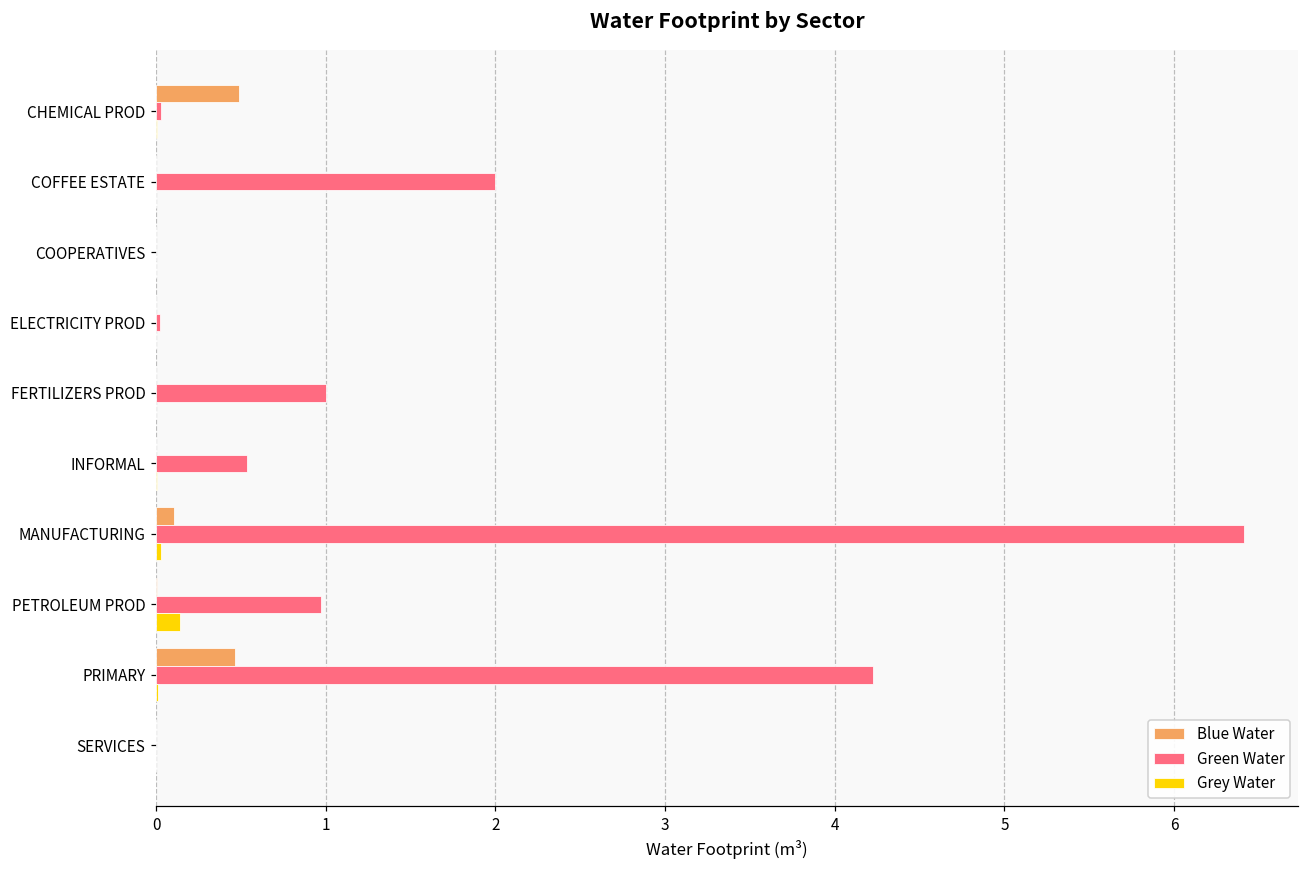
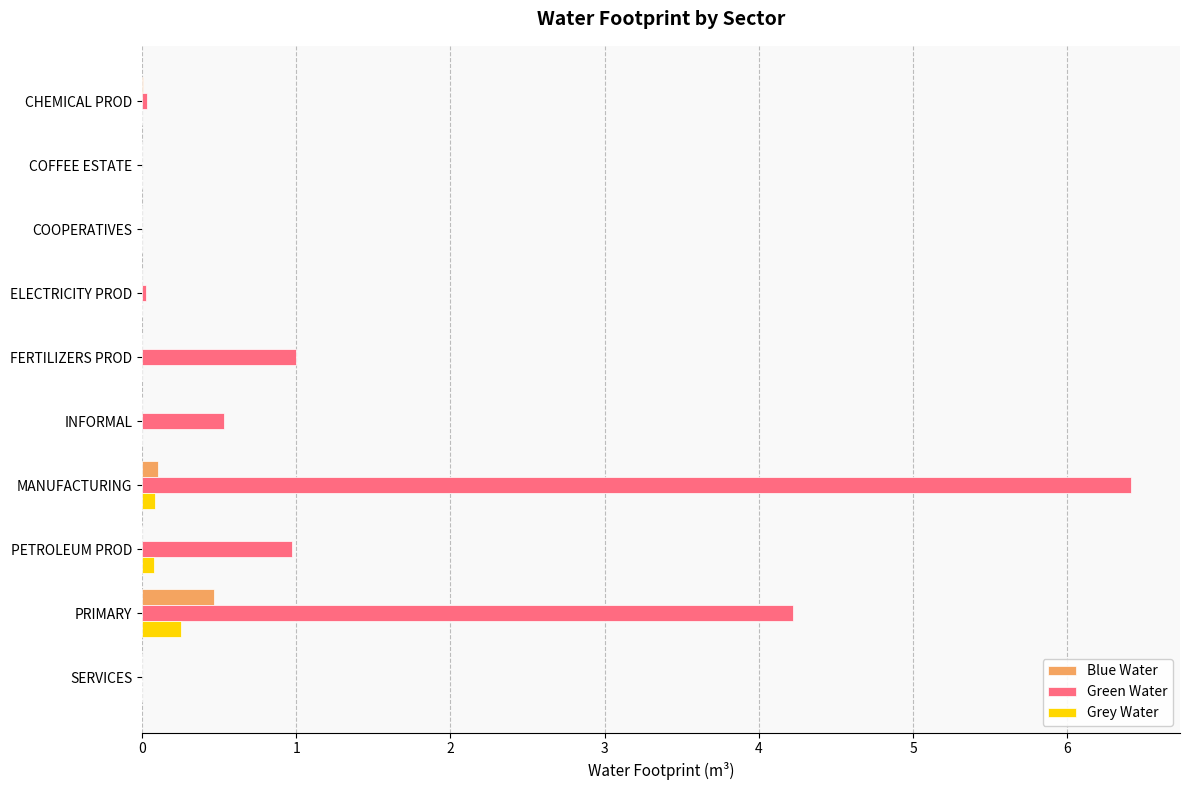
Blue Water, CHEMICAL PROD: 0.49 -> 0.00
Green Water, COFFEE ESTATE: 2 -> 0
Grey Water, MANUFACTURING: 0.03 -> 0.08
Grey Water, PETROLEUM PROD: 0.14 -> 0.08
Grey Water, PRIMARY: 0.01 -> 0.25
